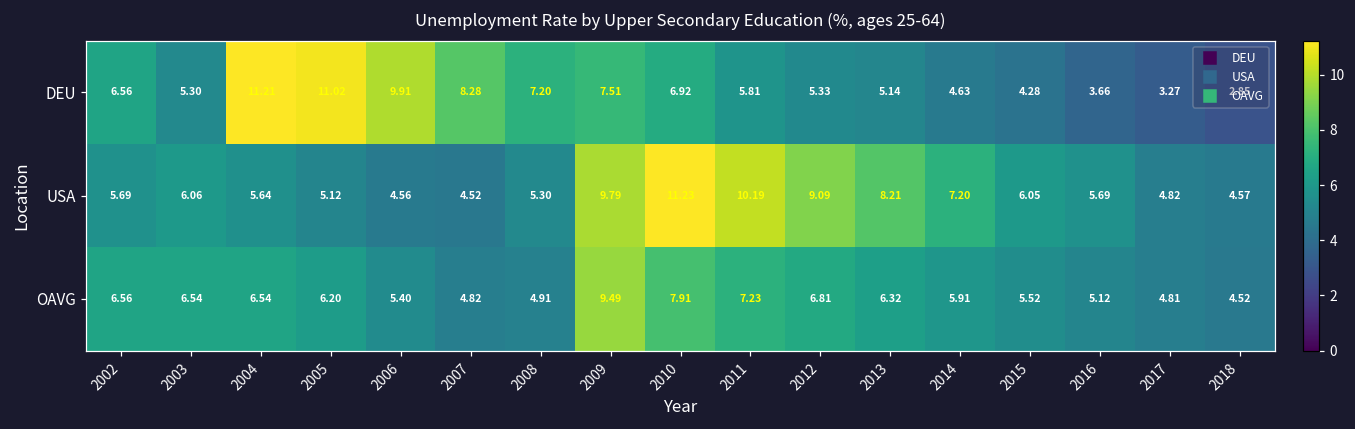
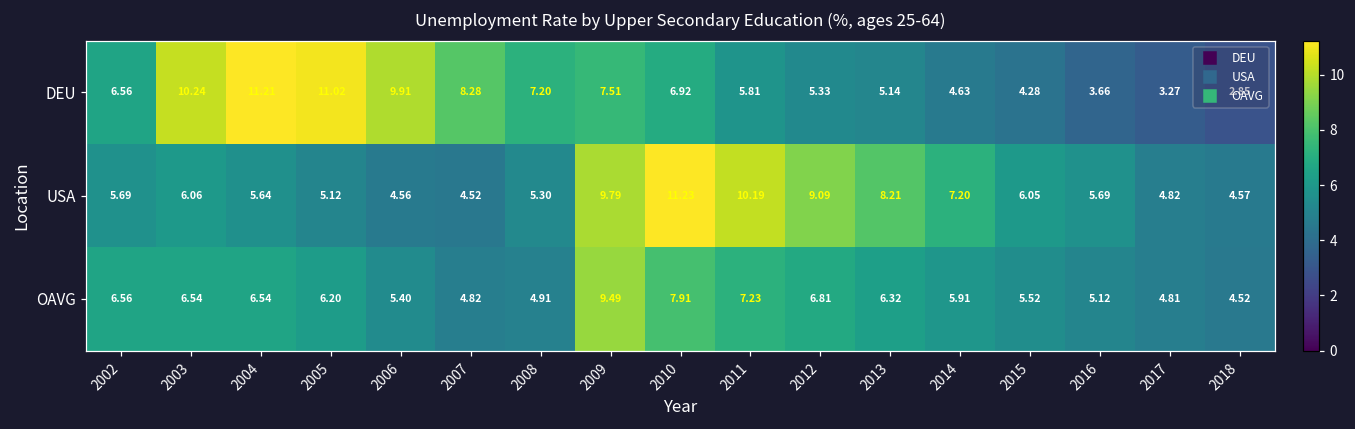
DEU, 2003: 5.30 -> 10.24
